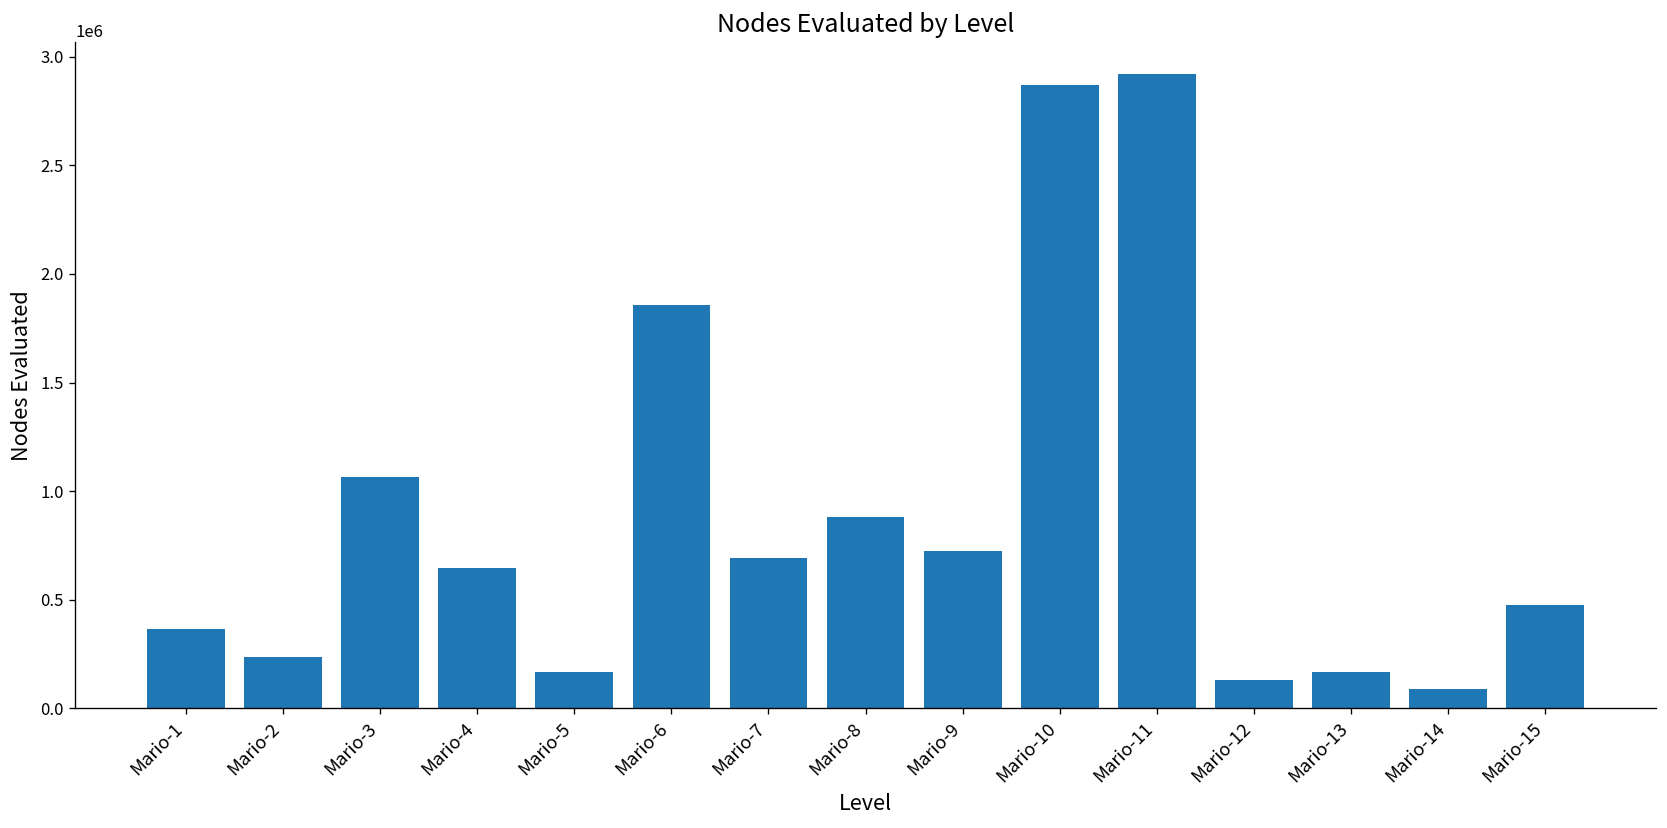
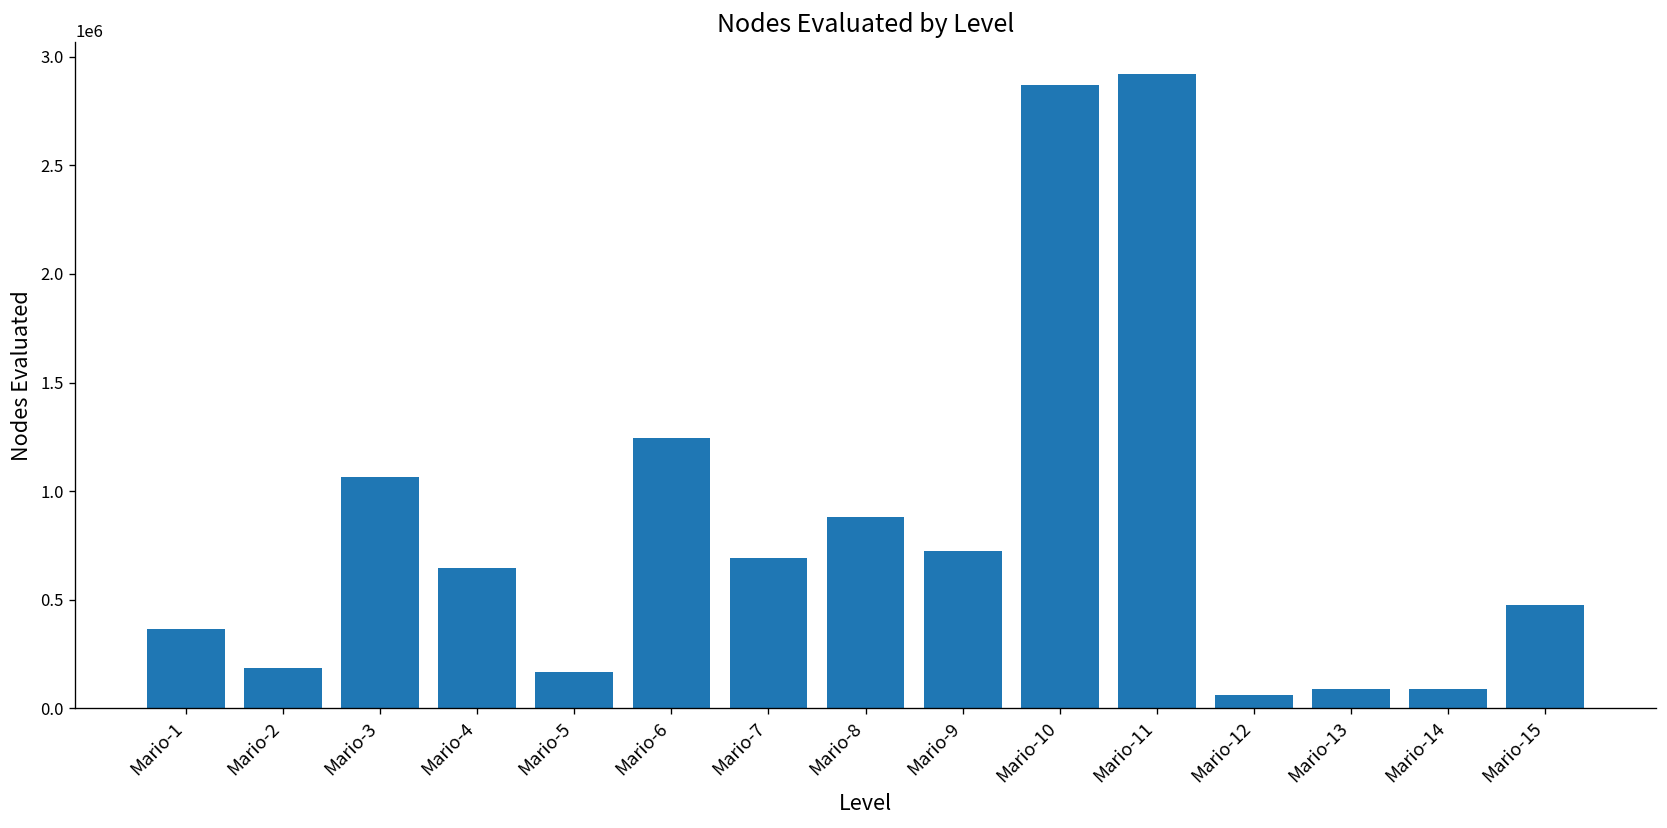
Mario-2: 240000 -> 190000
Mario-6: 1860000 -> 1240000
Mario-12: 130000 -> 60000
Mario-13: 170000 -> 90000
